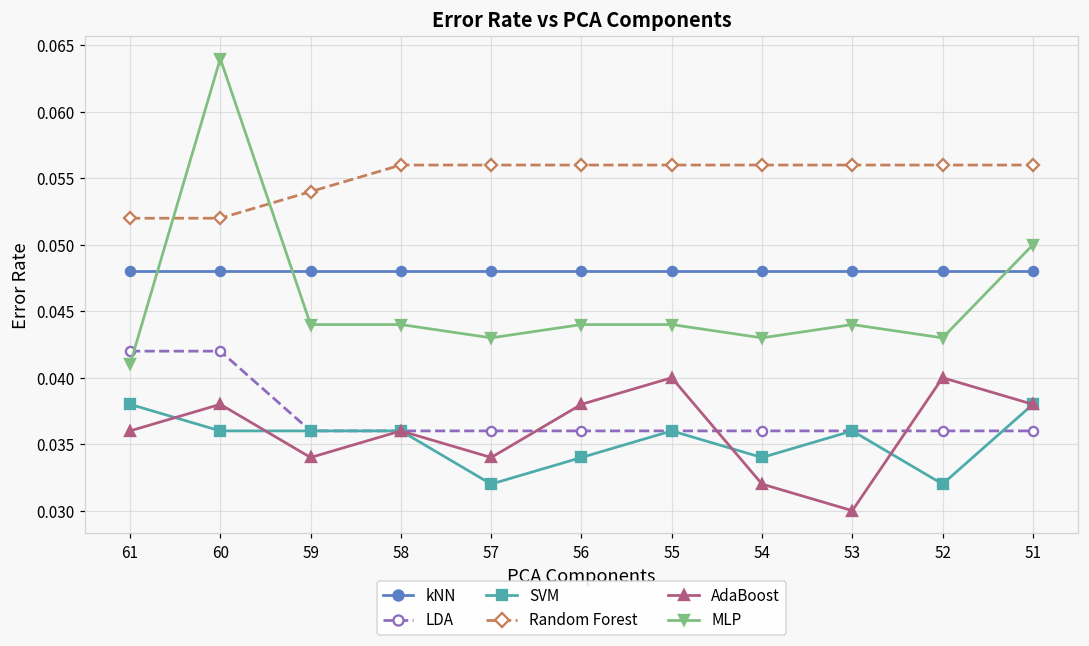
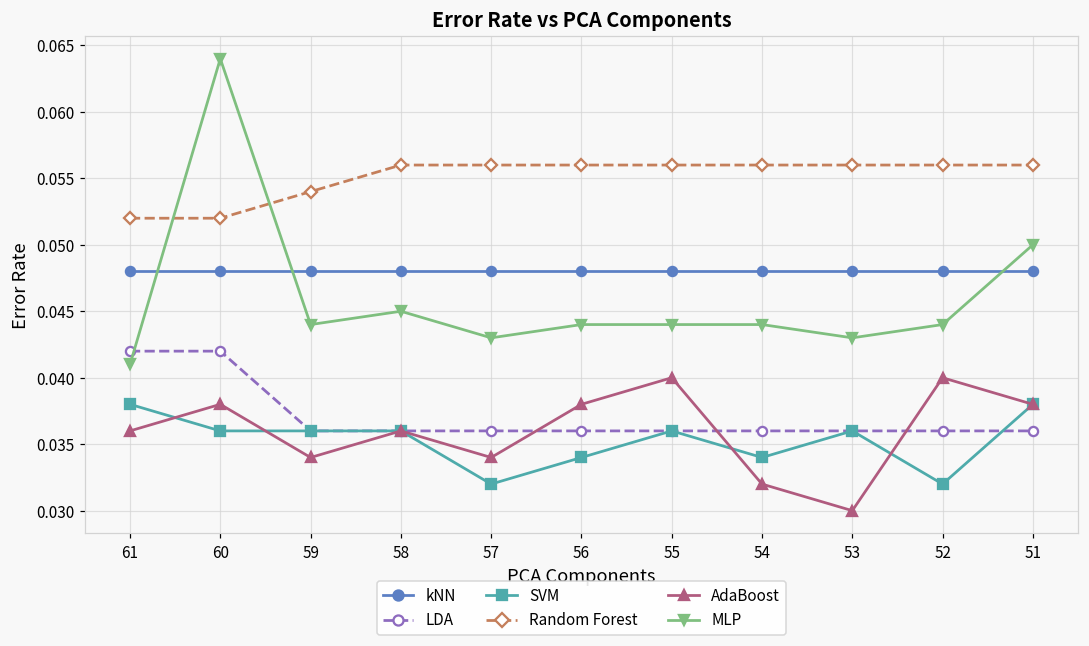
MLP, 58: 0.044 -> 0.045
MLP, 54: 0.043 -> 0.044
MLP, 53: 0.044 -> 0.043
MLP, 52: 0.043 -> 0.044
